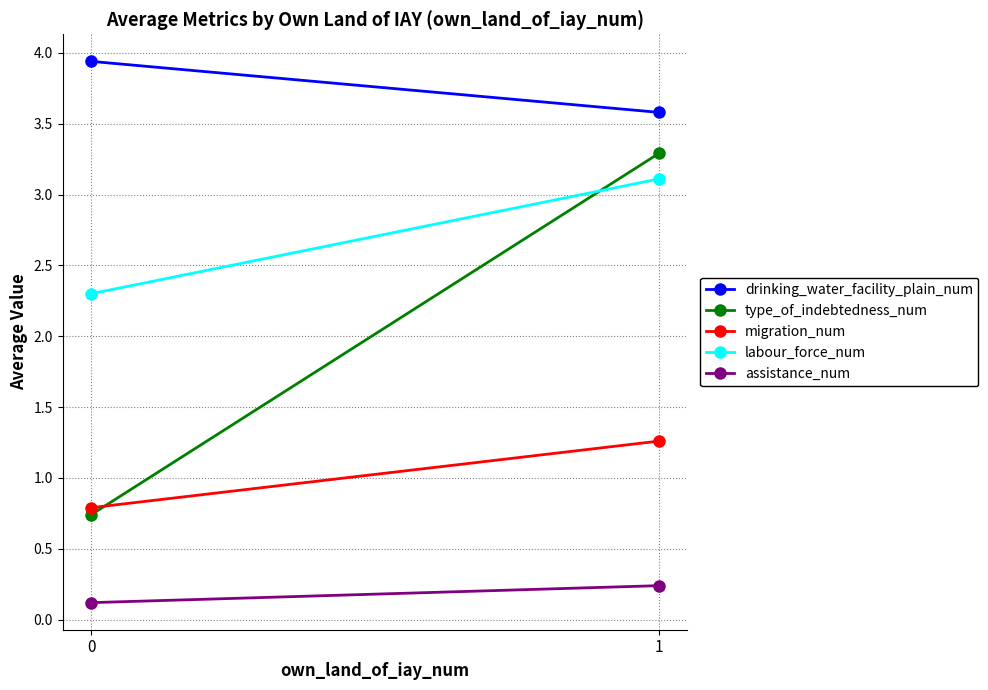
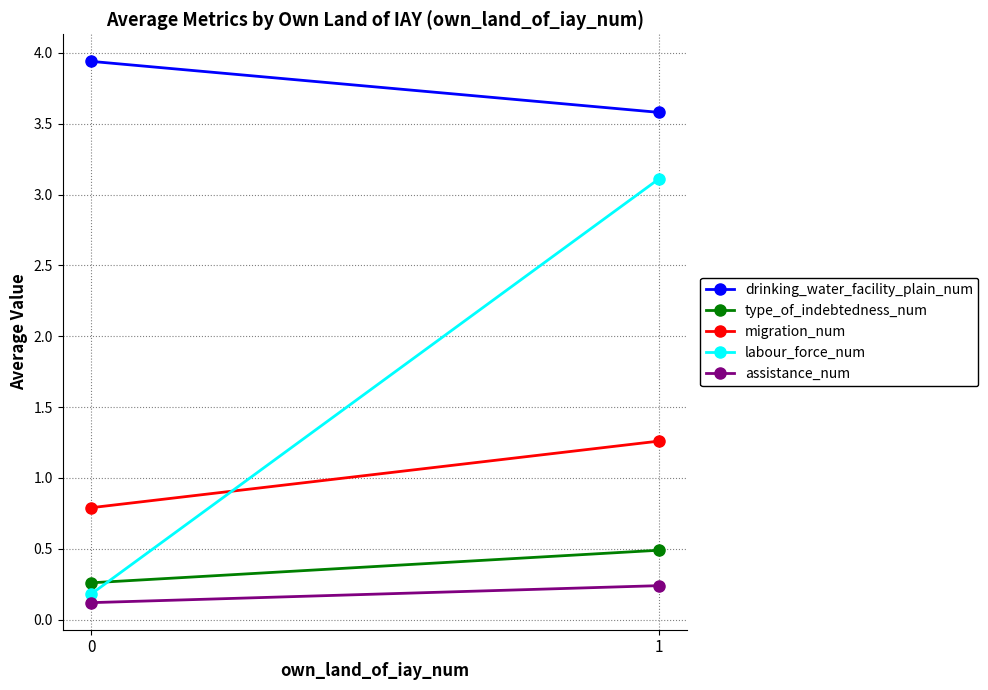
type_of_indebtedness_num, 0: 0.74 -> 0.26
labour_force_num, 0: 2.30 -> 0.18
type_of_indebtedness_num, 1: 3.29 -> 0.49
